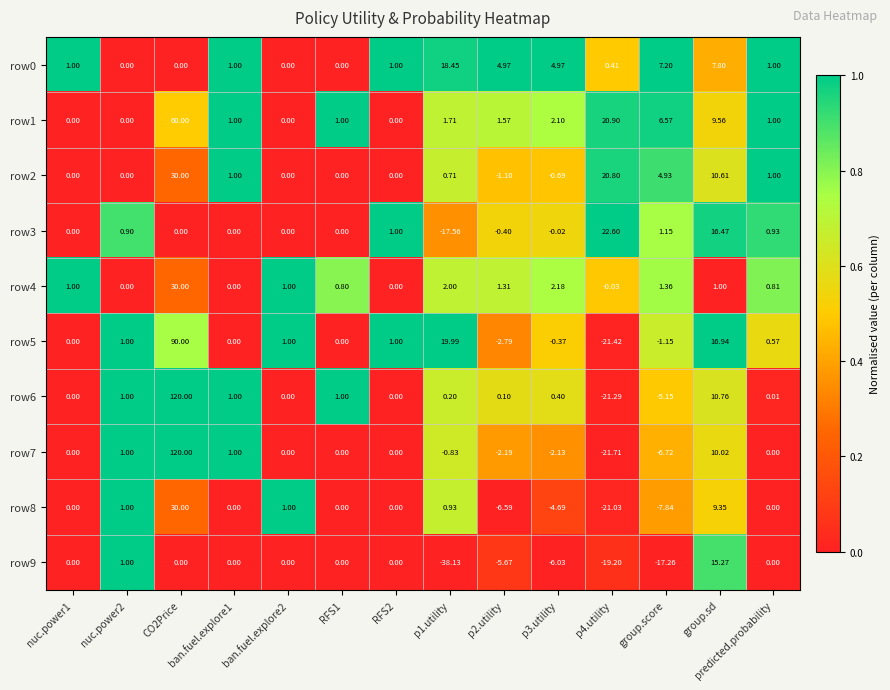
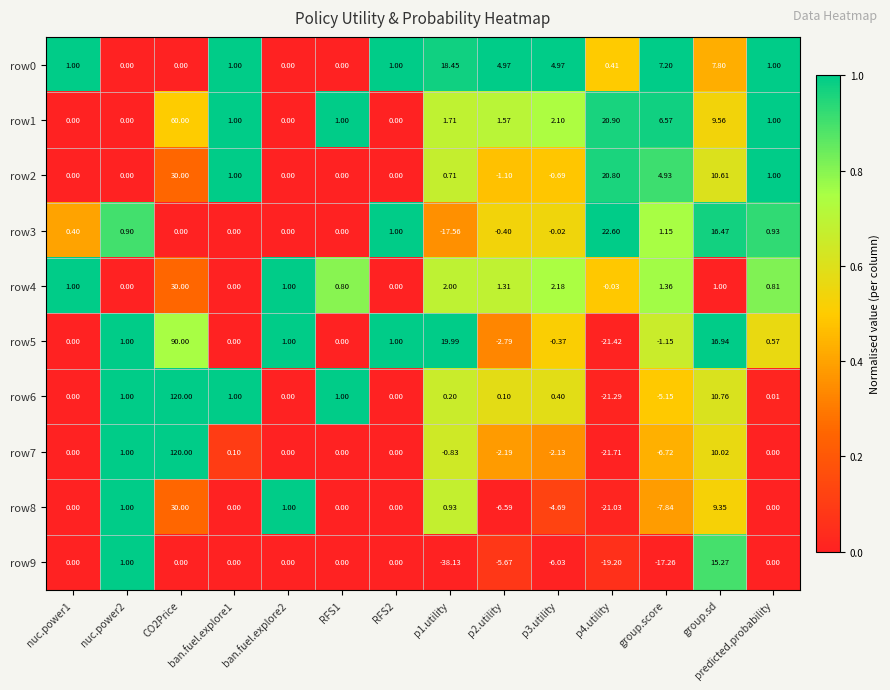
row3, nuc.power1: 0.00 -> 0.40
row7, ban.fuel.explore1: 1.00 -> 0.10
